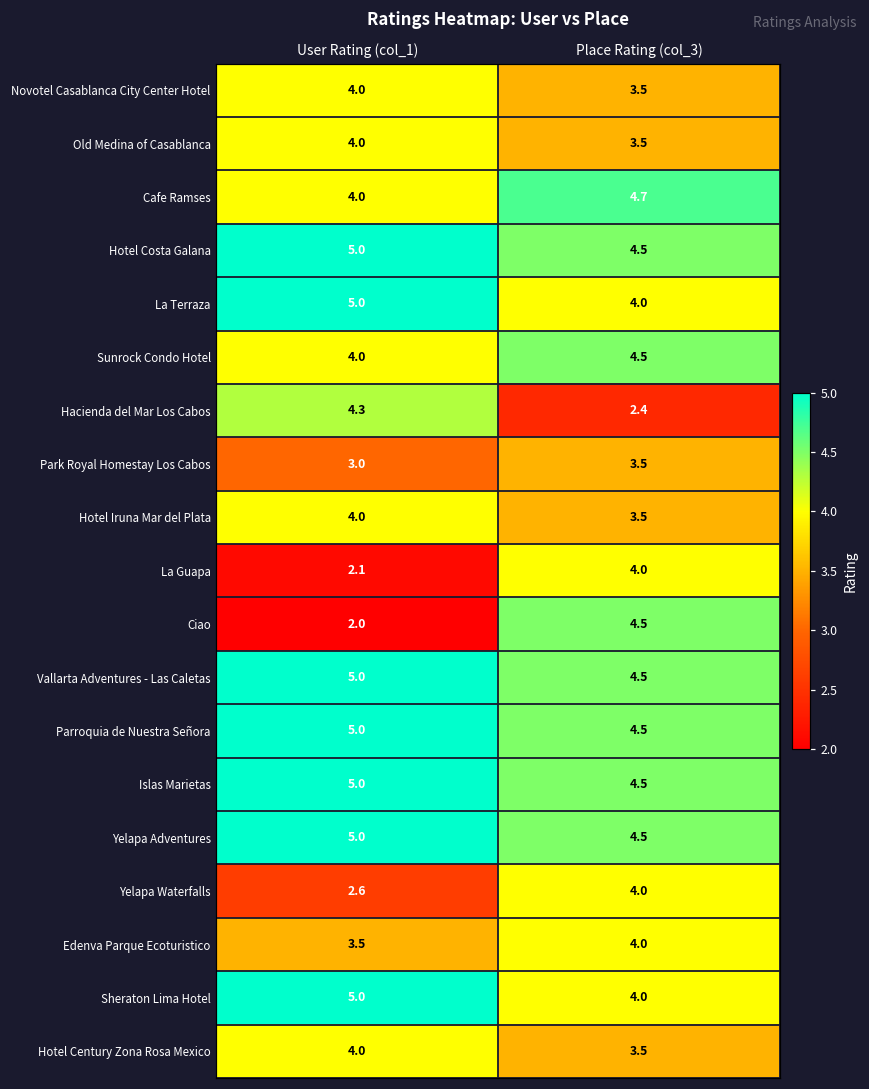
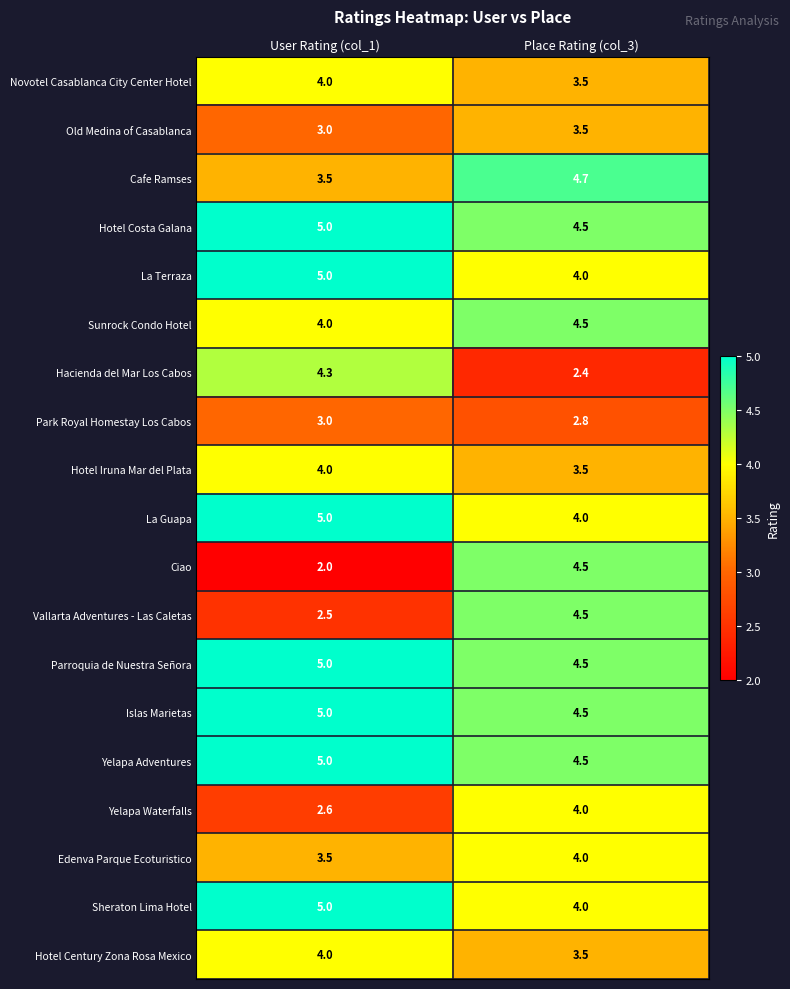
Old Medina of Casablanca, User Rating (col_1): 4.0 -> 3.0
Cafe Ramses, User Rating (col_1): 4.0 -> 3.5
Park Royal Homestay Los Cabos, Place Rating (col_3): 3.5 -> 2.8
La Guapa, User Rating (col_1): 2.1 -> 5.0
Vallarta Adventures - Las Caletas, User Rating (col_1): 5.0 -> 2.5
